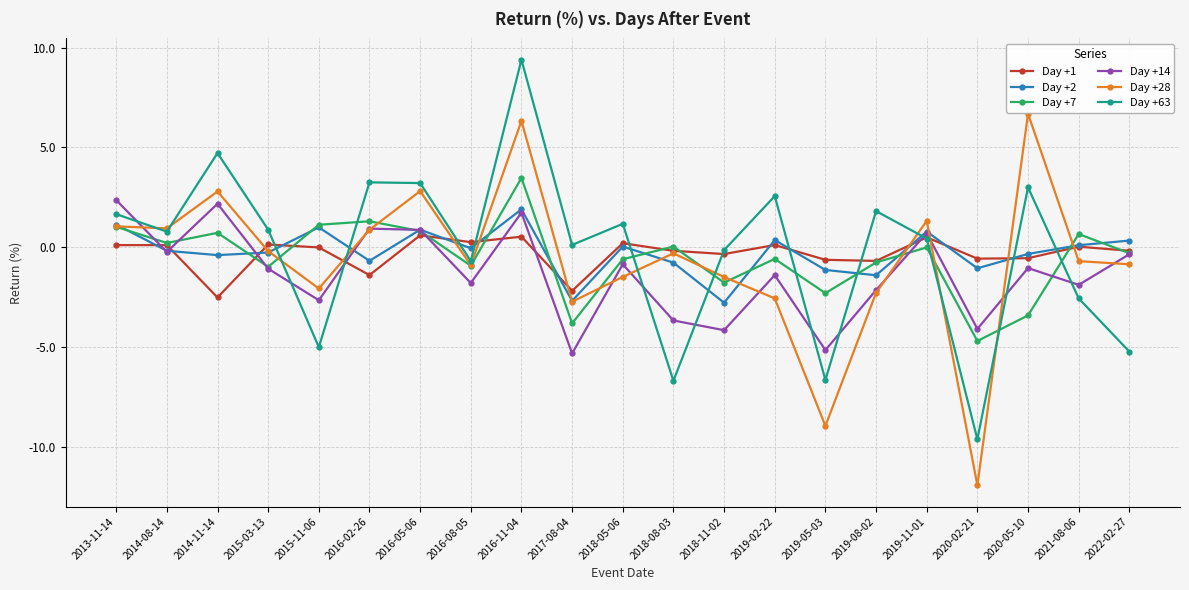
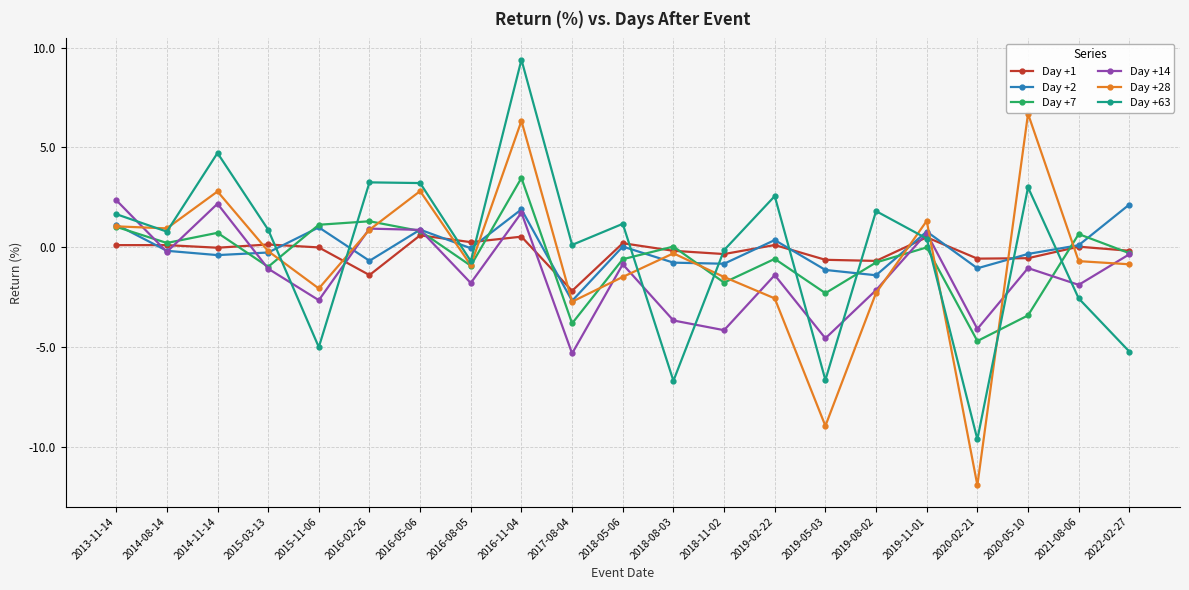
Day +1, 2014-11-14: -2.5 -> 0.0
Day +2, 2018-11-02: -2.8 -> -0.8
Day +14, 2019-05-03: -5.1 -> -4.5
Day +2, 2022-02-27: 0.3 -> 2.1
